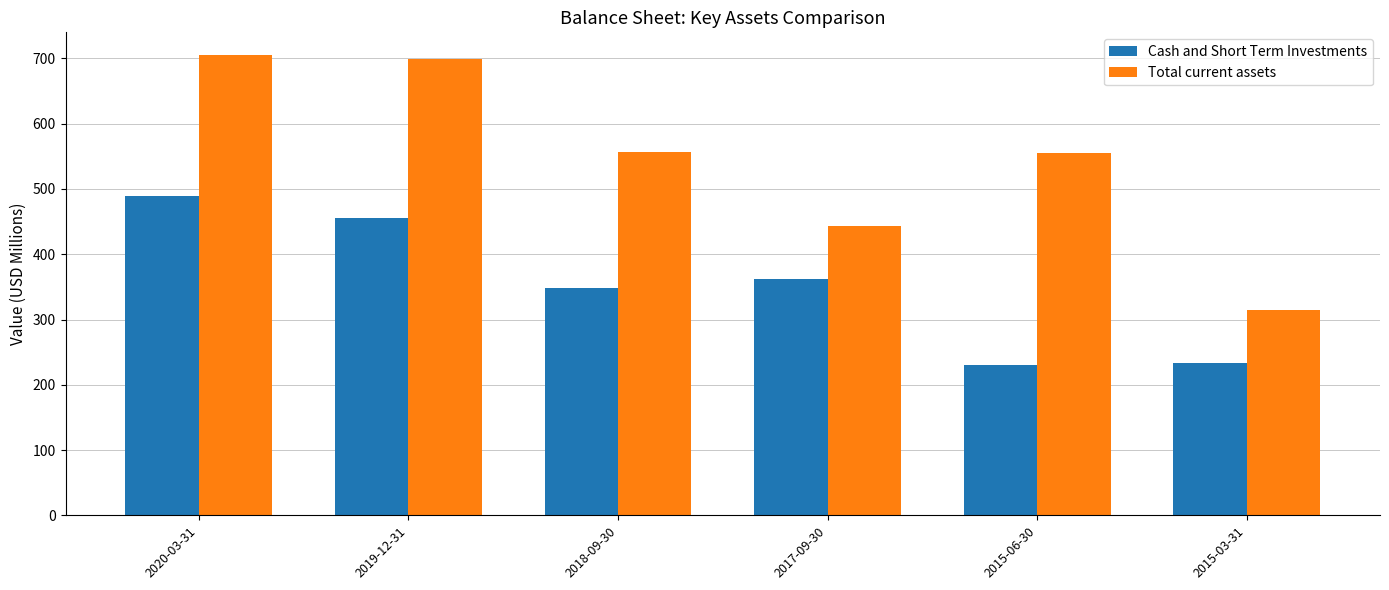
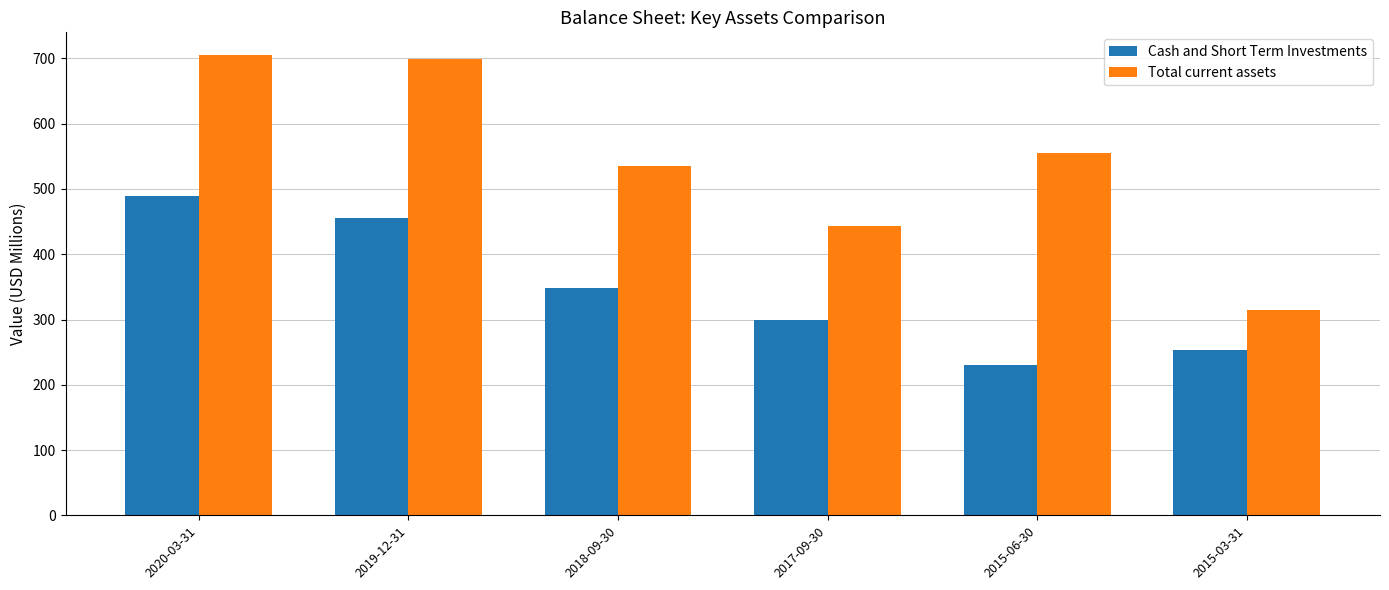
Total current assets, 2018-09-30: 560 -> 530
Cash and Short Term Investments, 2017-09-30: 360 -> 300
Cash and Short Term Investments, 2015-03-31: 230 -> 250
